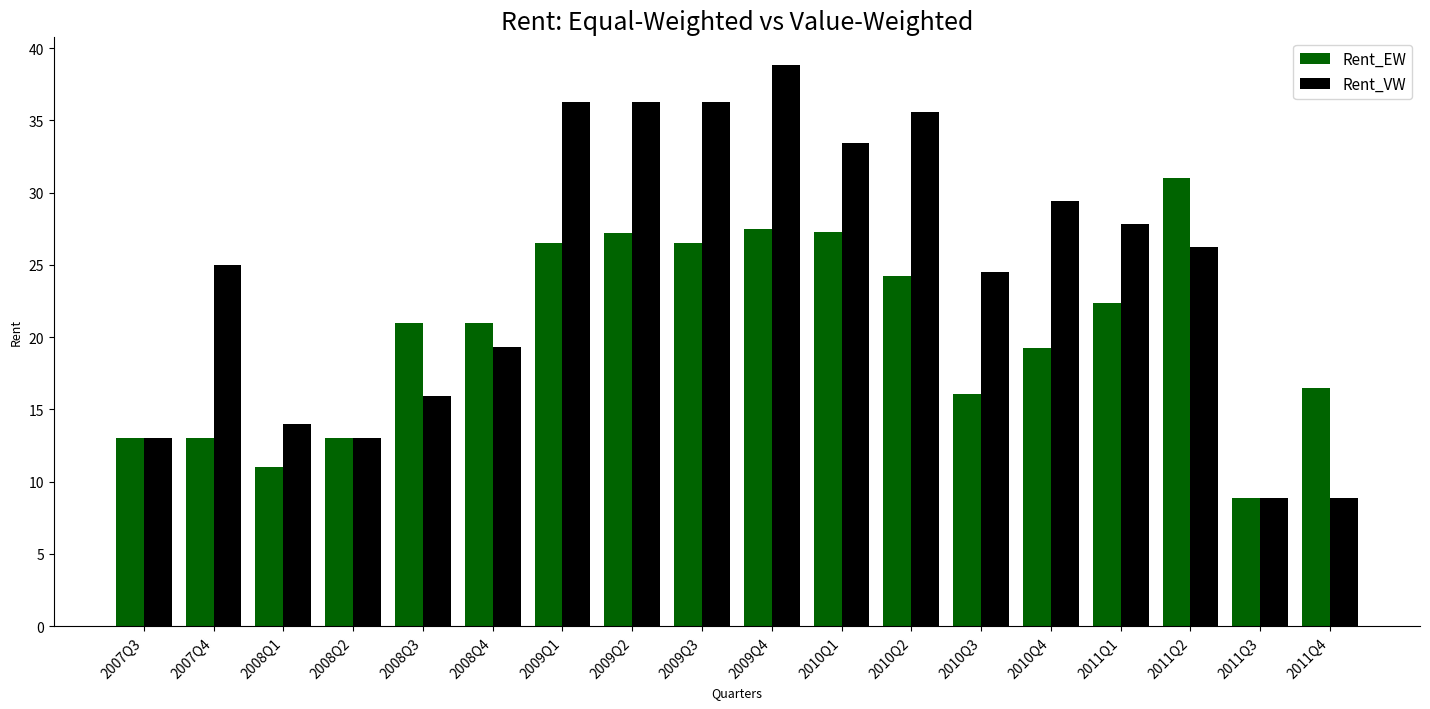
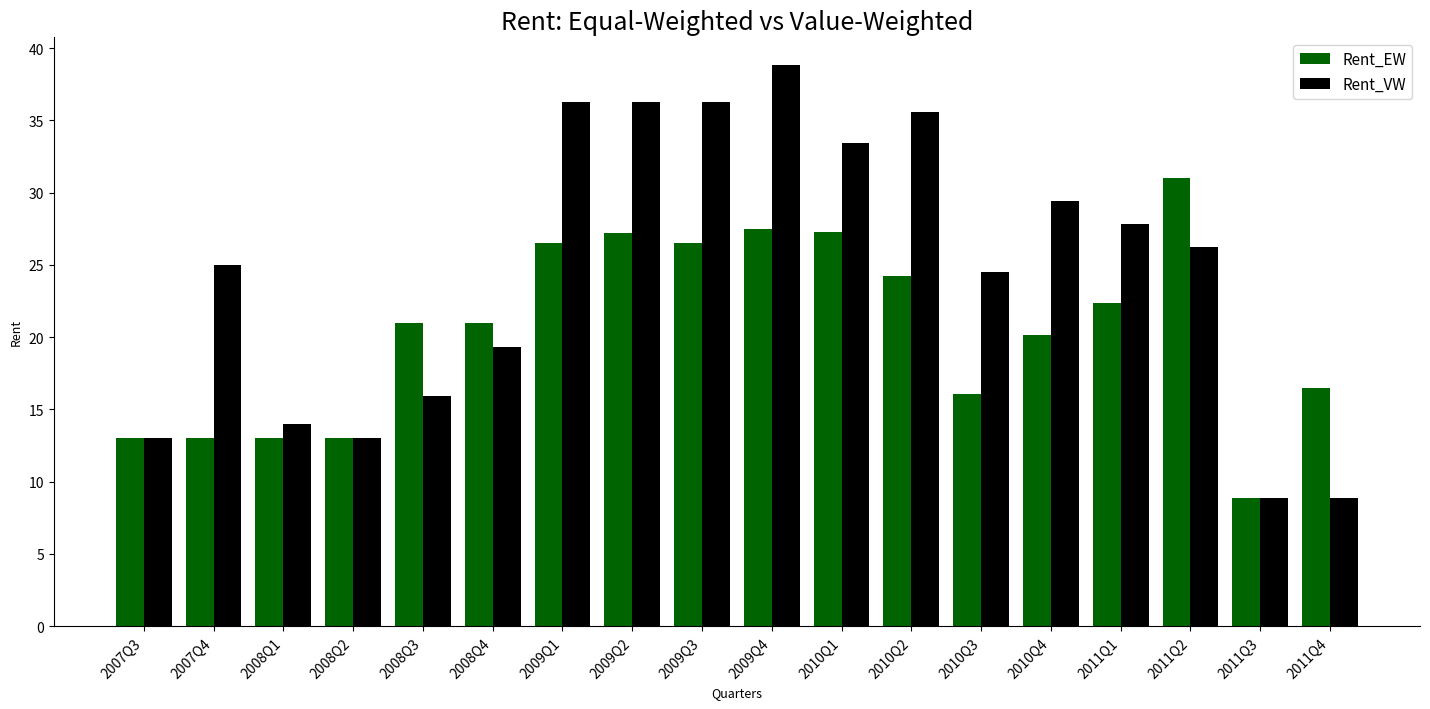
Rent_EW, 2008Q1: 11 -> 13
Rent_EW, 2010Q4: 19.3 -> 20.2
